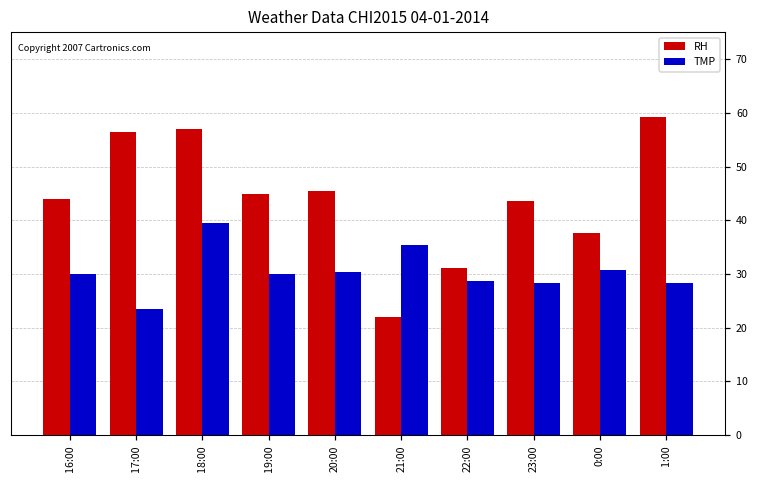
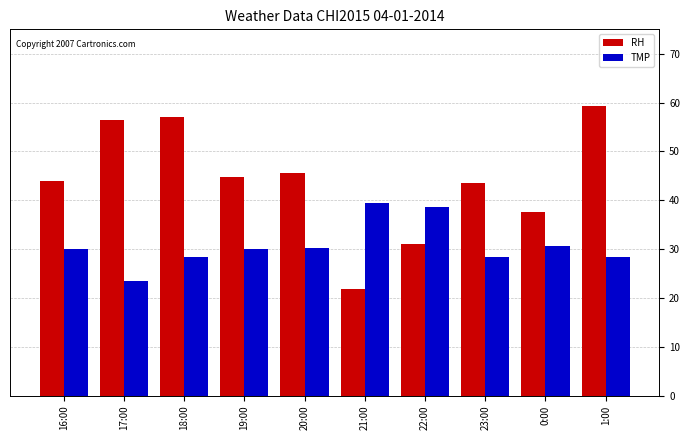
TMP, 18:00: 40 -> 28
TMP, 21:00: 35 -> 40
TMP, 22:00: 29 -> 39
